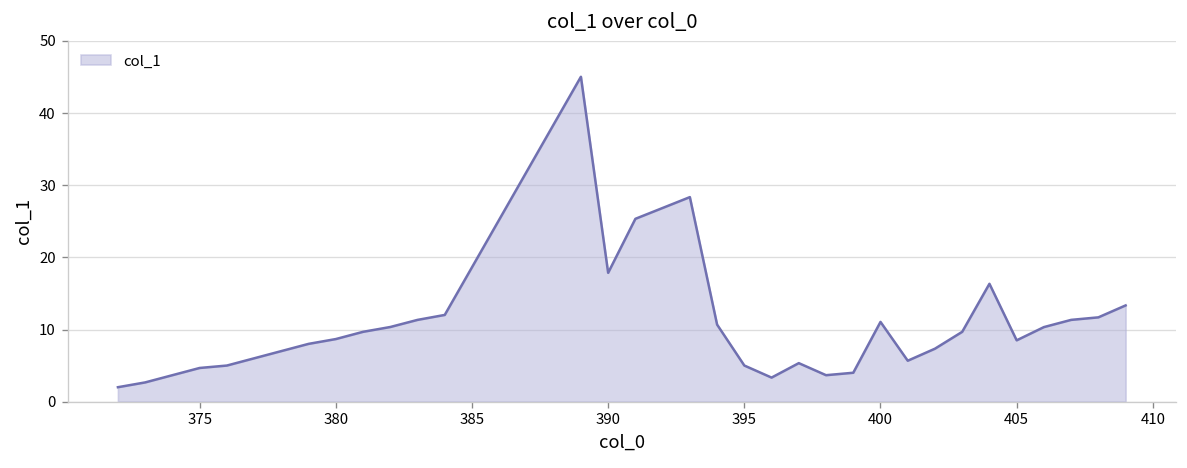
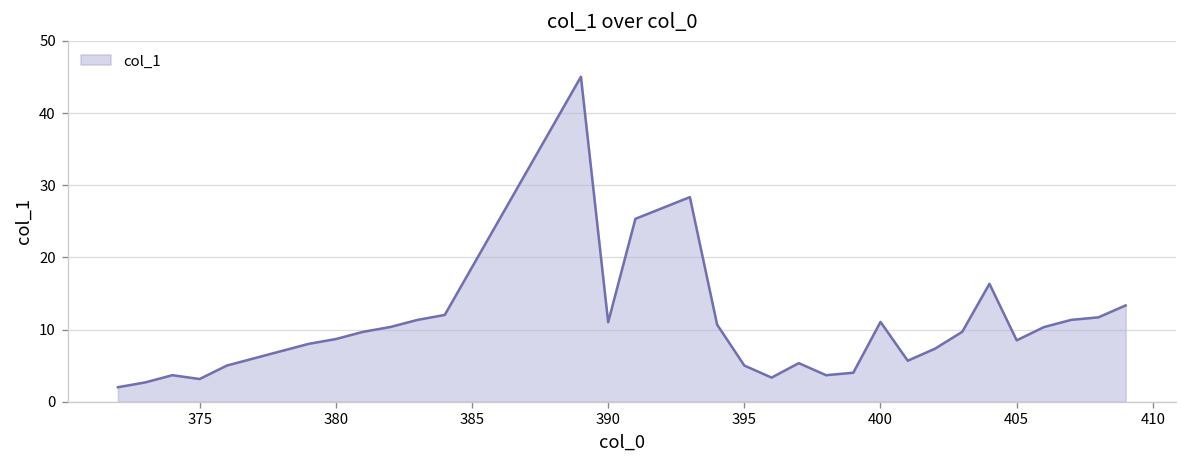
375: 5 -> 3
390: 18 -> 11
